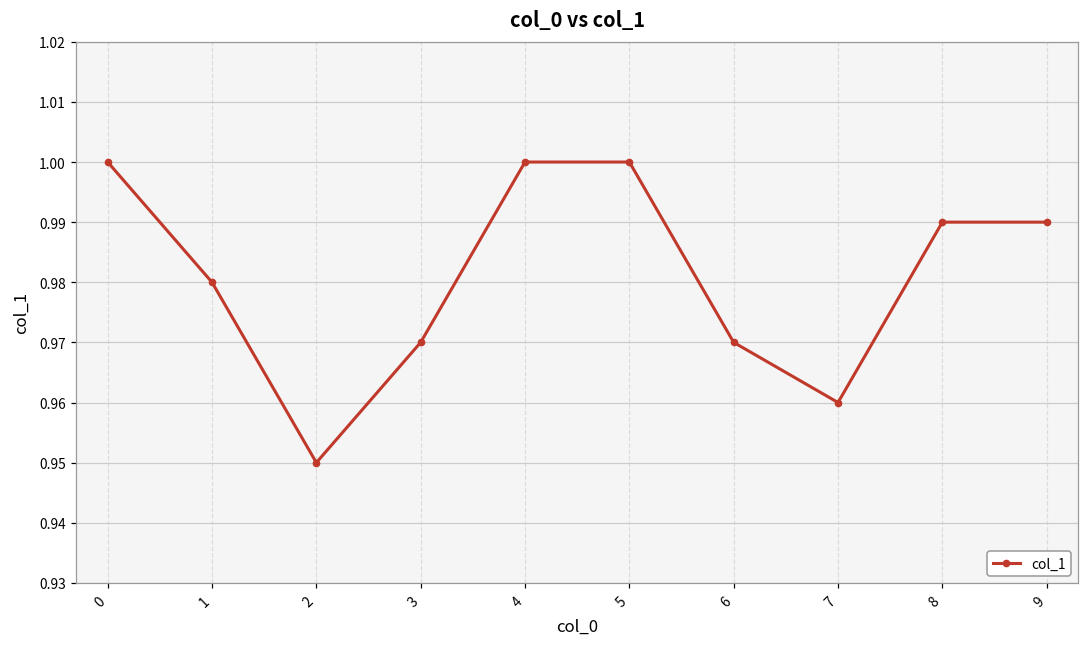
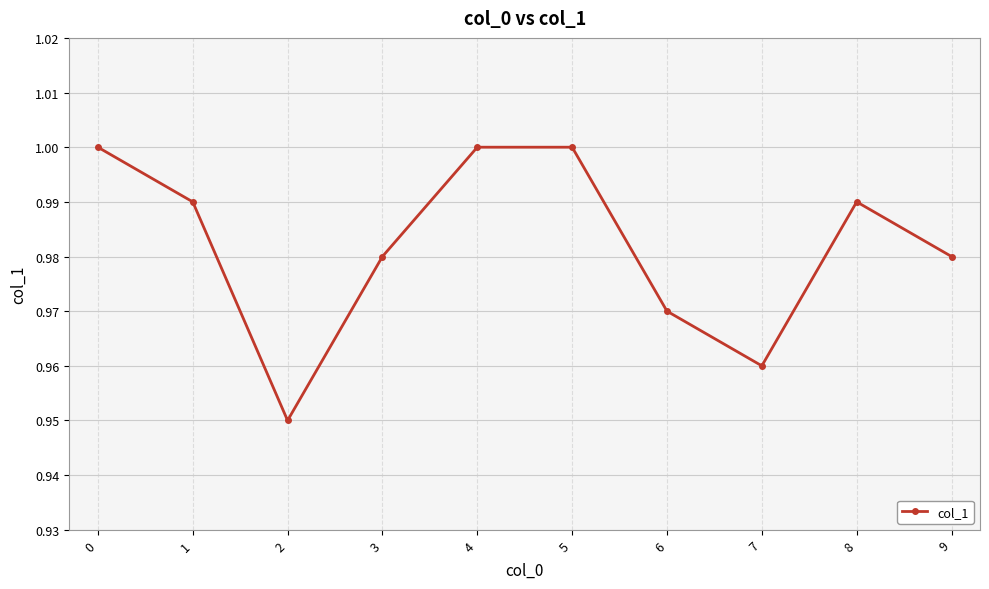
1: 0.98 -> 0.99
3: 0.97 -> 0.98
9: 0.99 -> 0.98
